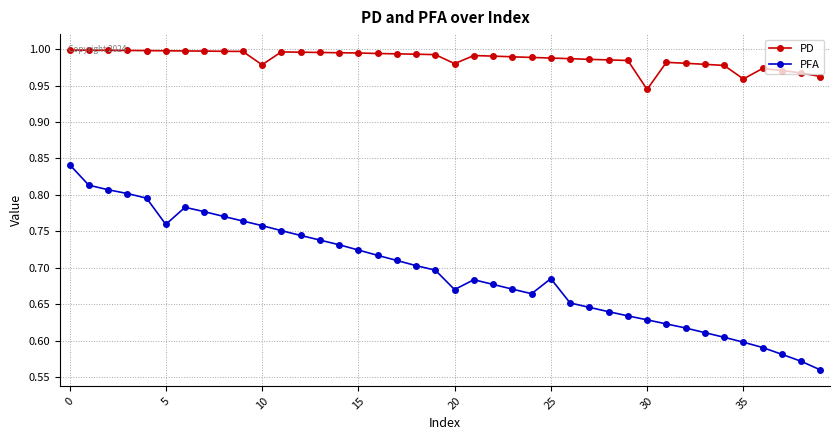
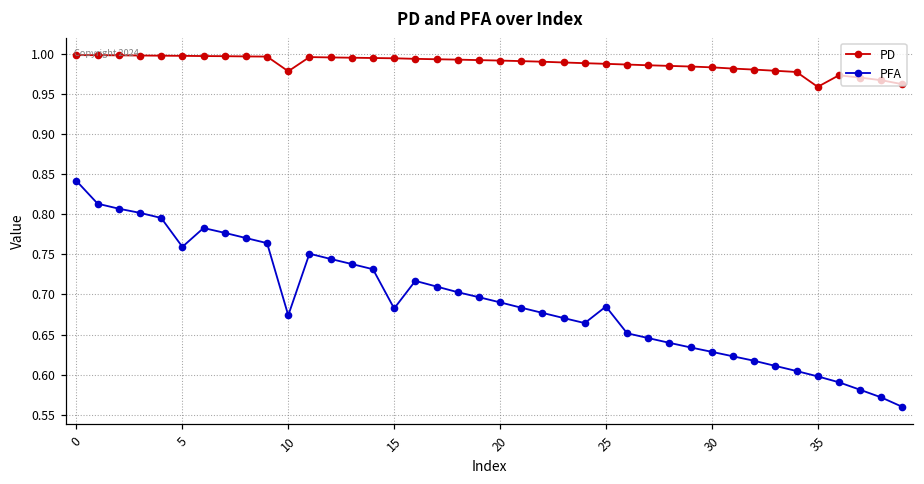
PFA, 10: 0.76 -> 0.67
PFA, 15: 0.72 -> 0.68
PD, 20: 0.98 -> 0.99
PFA, 20: 0.67 -> 0.69
PD, 30: 0.94 -> 0.98
